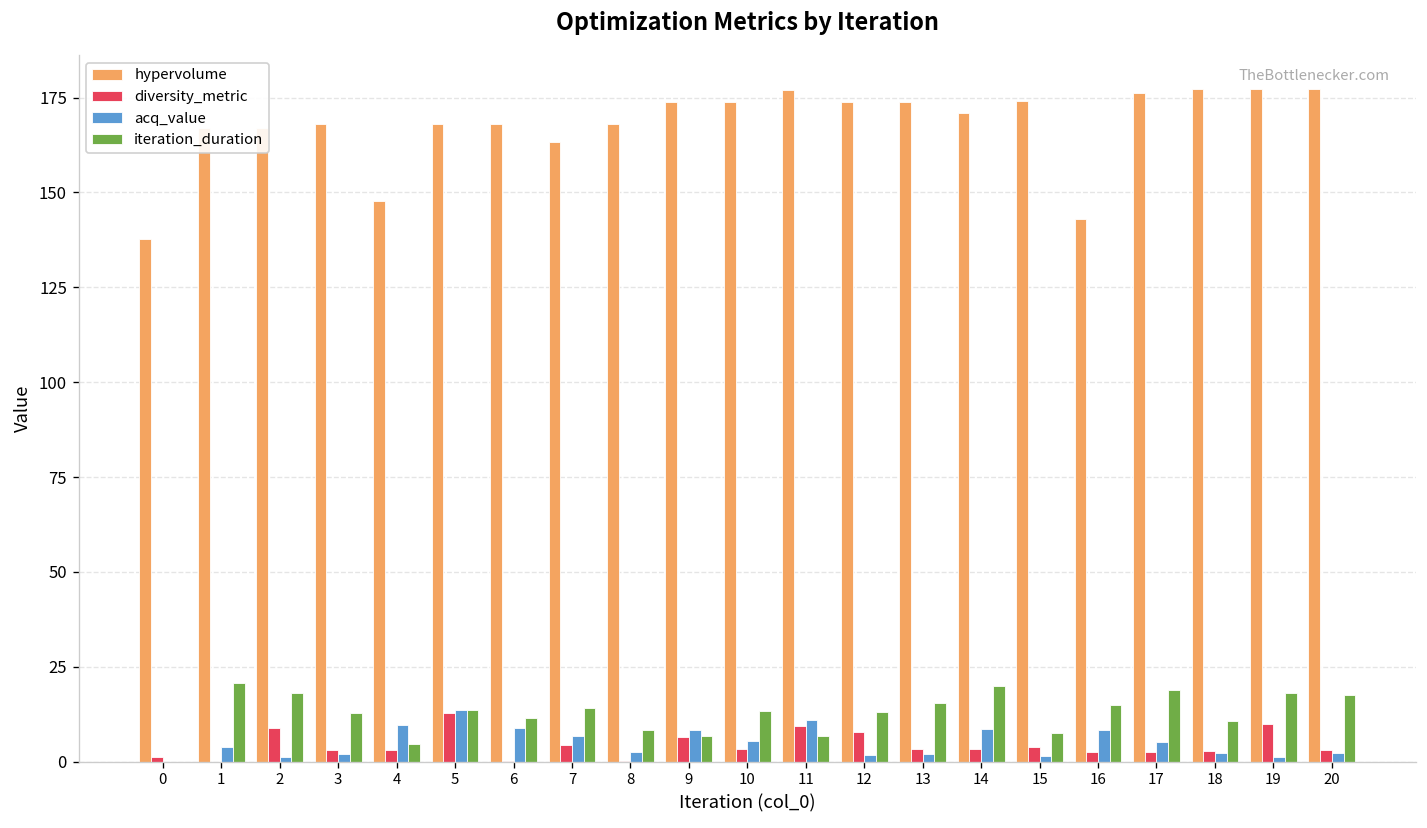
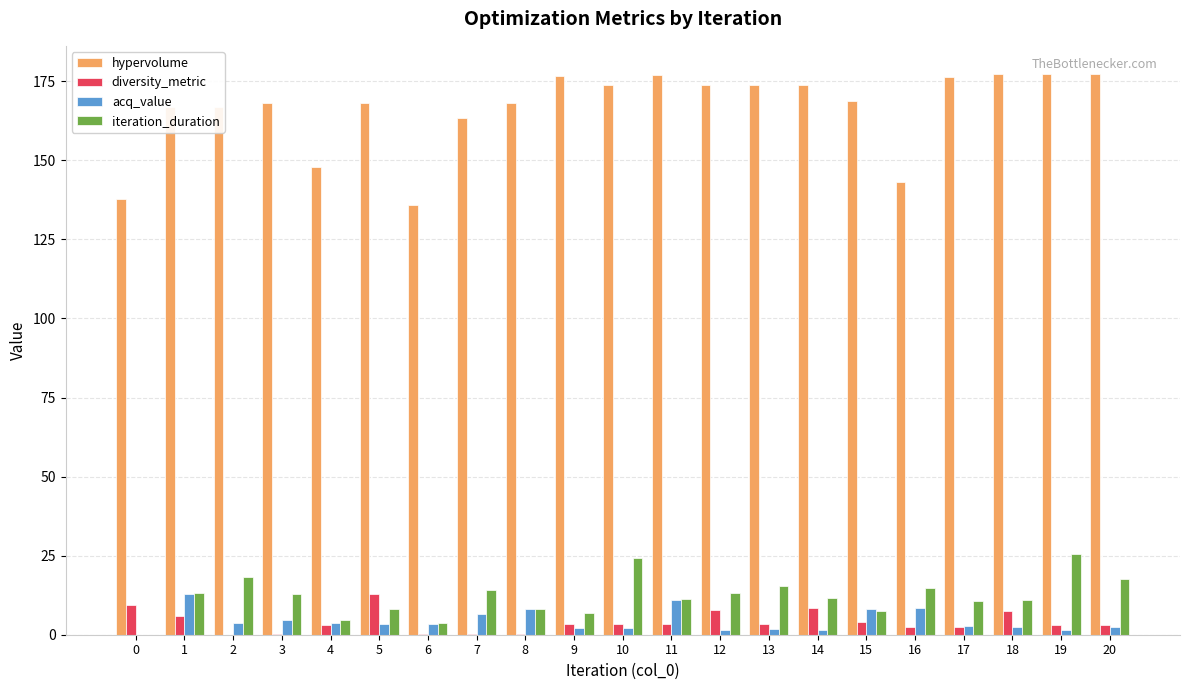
diversity_metric, 0: 1 -> 9
diversity_metric, 1: 0 -> 6
acq_value, 1: 4 -> 13
iteration_duration, 1: 21 -> 13
diversity_metric, 2: 9 -> 0
acq_value, 2: 1 -> 4
diversity_metric, 3: 3 -> 0
acq_value, 3: 2 -> 5
acq_value, 4: 10 -> 4
acq_value, 5: 14 -> 3
iteration_duration, 5: 14 -> 8
hypervolume, 6: 168 -> 136
acq_value, 6: 9 -> 3
iteration_duration, 6: 12 -> 4
diversity_metric, 7: 4 -> 0
acq_value, 8: 2 -> 8
hypervolume, 9: 174 -> 177
diversity_metric, 9: 6 -> 3
acq_value, 9: 8 -> 2
acq_value, 10: 5 -> 2
iteration_duration, 10: 13 -> 24
diversity_metric, 11: 9 -> 3
iteration_duration, 11: 7 -> 11
hypervolume, 14: 171 -> 174
diversity_metric, 14: 3 -> 8
acq_value, 14: 8 -> 2
iteration_duration, 14: 20 -> 12
hypervolume, 15: 174 -> 169
acq_value, 15: 1 -> 8
acq_value, 17: 5 -> 3
iteration_duration, 17: 19 -> 11
diversity_metric, 18: 3 -> 8
diversity_metric, 19: 10 -> 3
iteration_duration, 19: 18 -> 25
